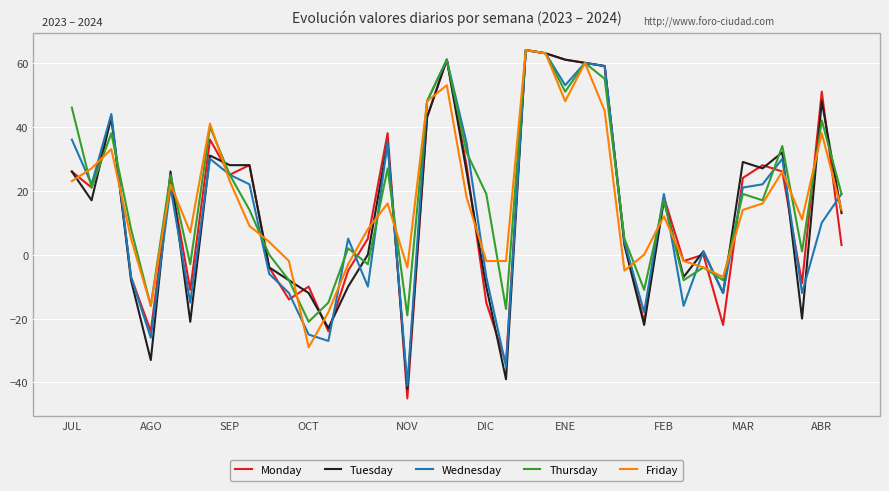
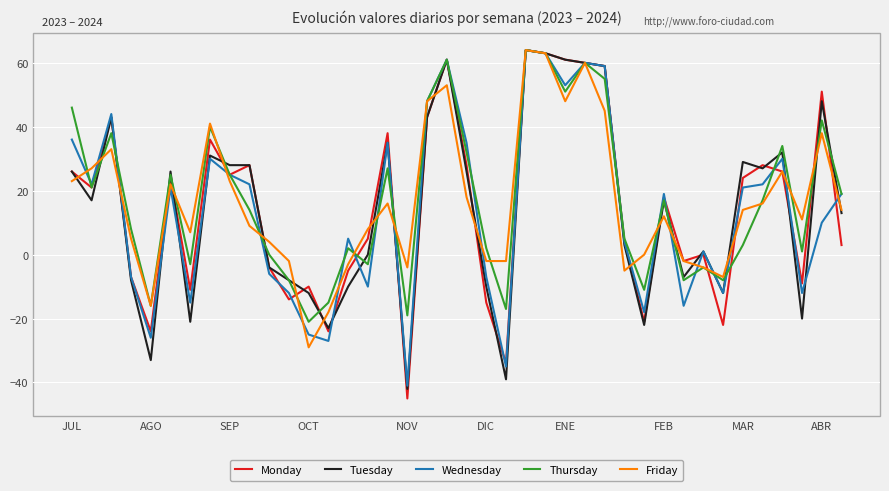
Thursday, DIC: 19 -> 2
Thursday, MAR: 19 -> 3
